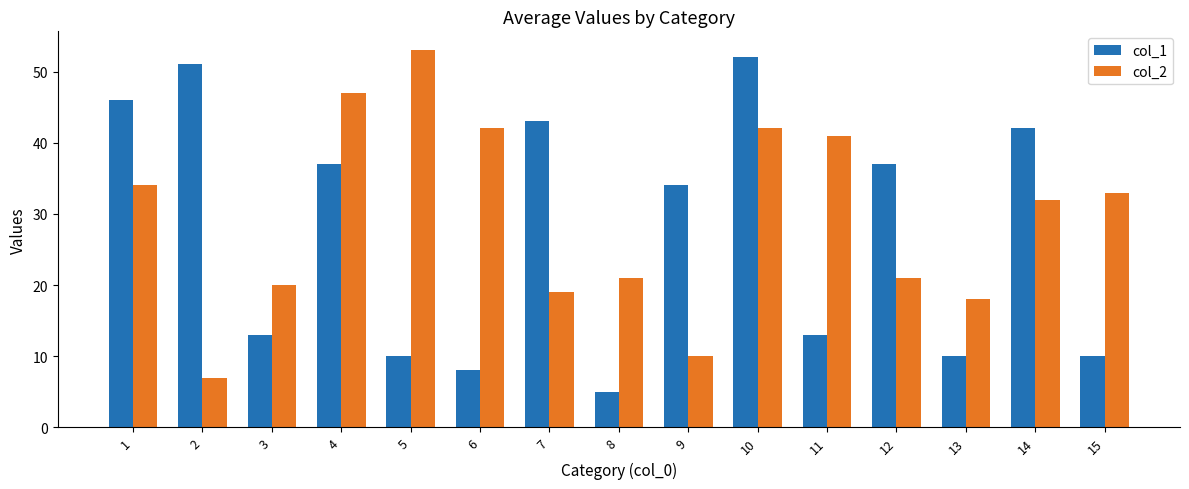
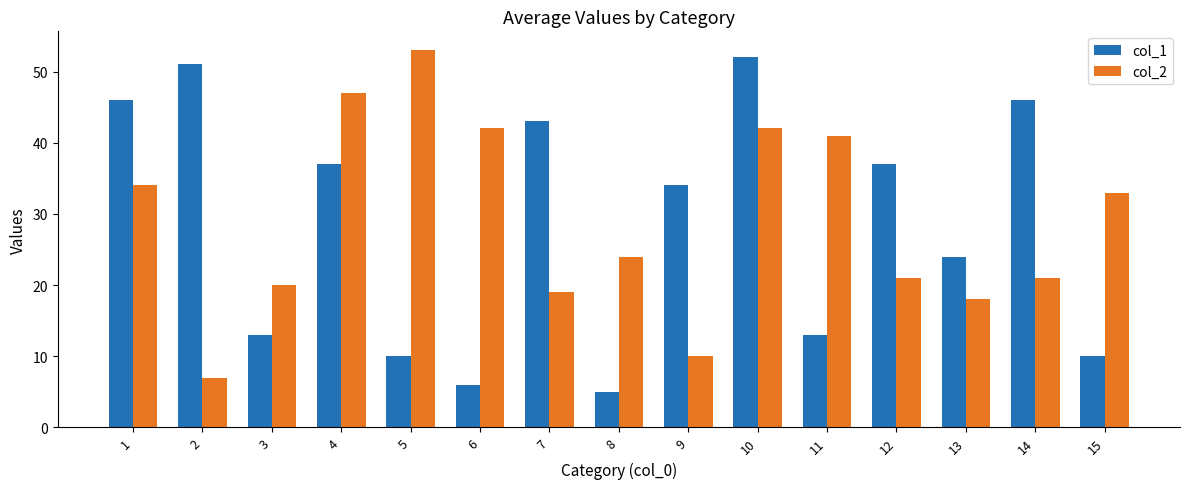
col_1, 6: 8 -> 6
col_2, 8: 21 -> 24
col_1, 13: 10 -> 24
col_1, 14: 42 -> 46
col_2, 14: 32 -> 21
